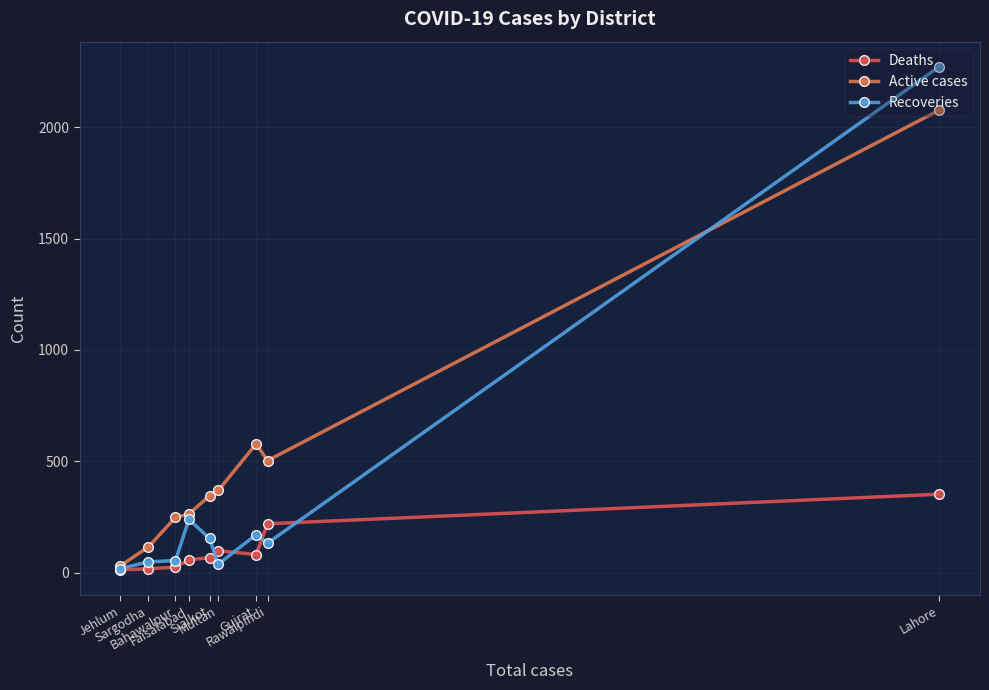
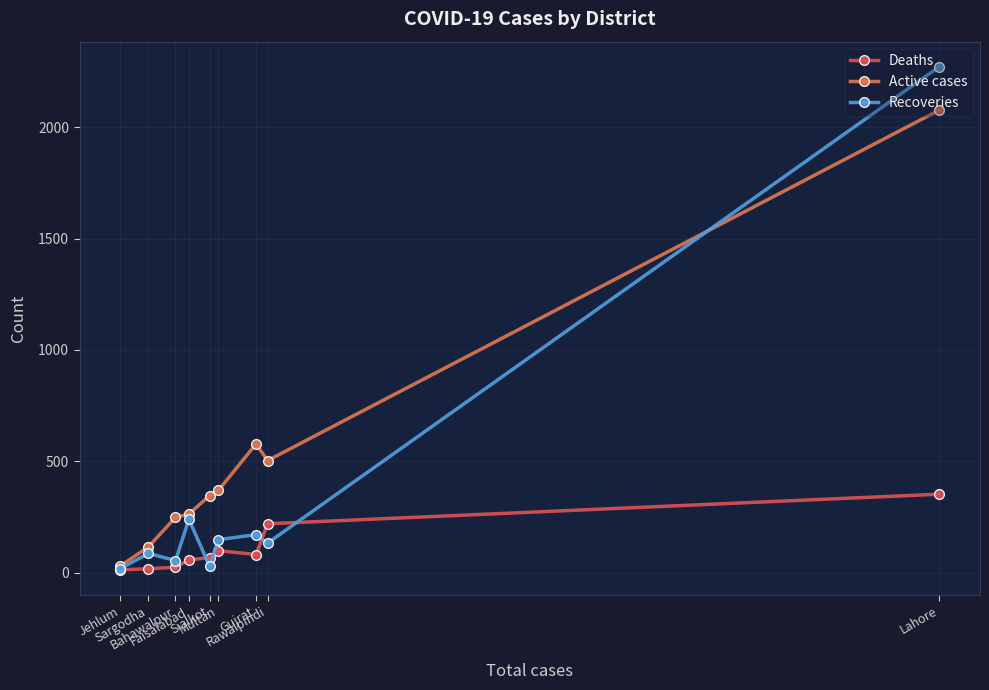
Recoveries, Sargodha: 50 -> 90
Recoveries, Sialkot: 150 -> 30
Recoveries, Multan: 40 -> 150
